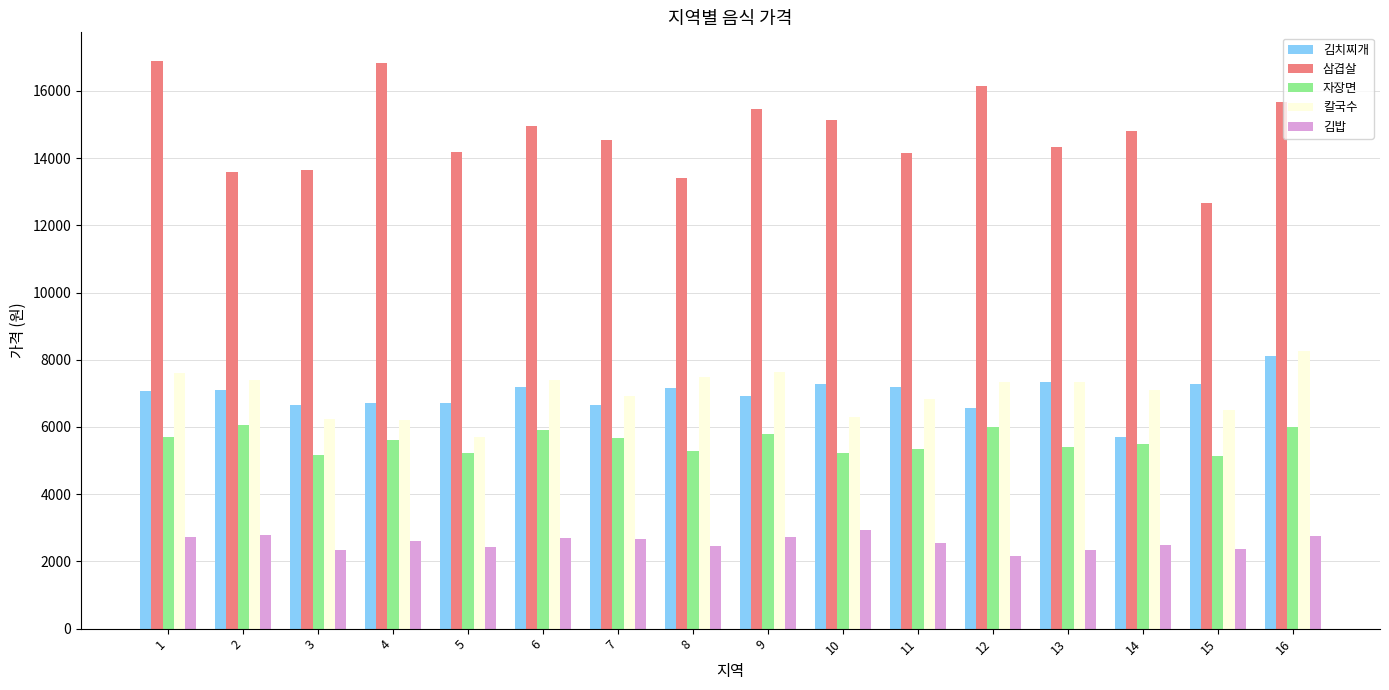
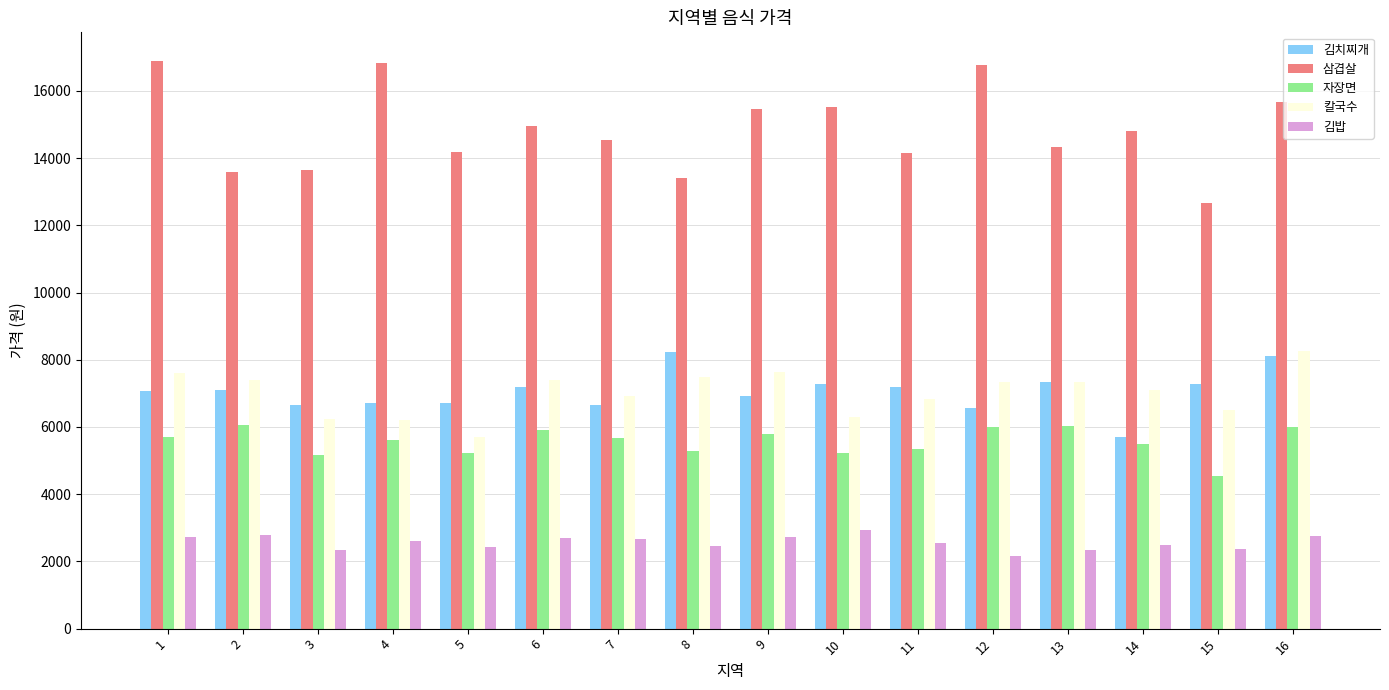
김치찌개, 8: 7200 -> 8200
삼겹살, 10: 15100 -> 15500
삼겹살, 12: 16100 -> 16800
자장면, 13: 5400 -> 6000
자장면, 15: 5100 -> 4500
